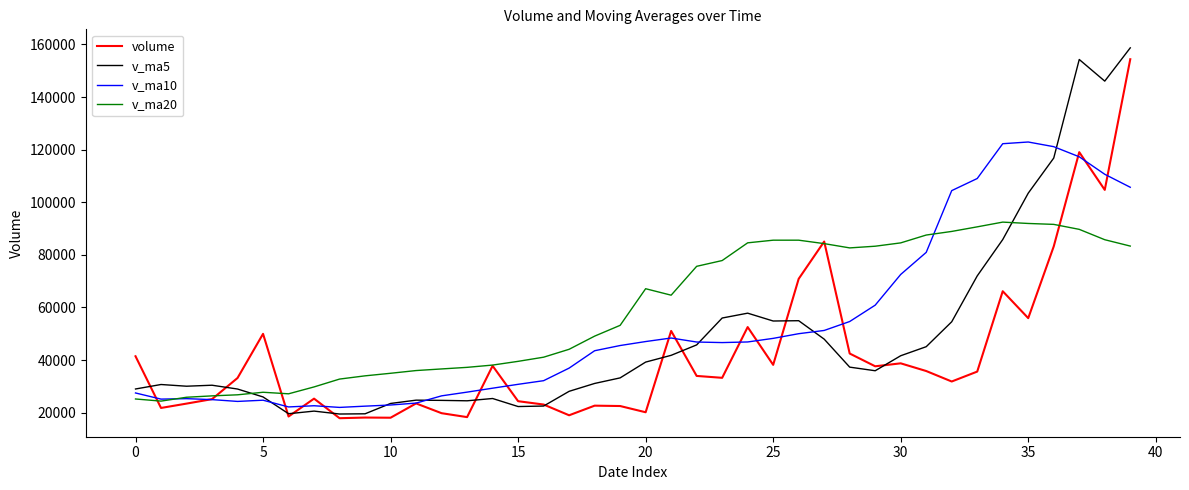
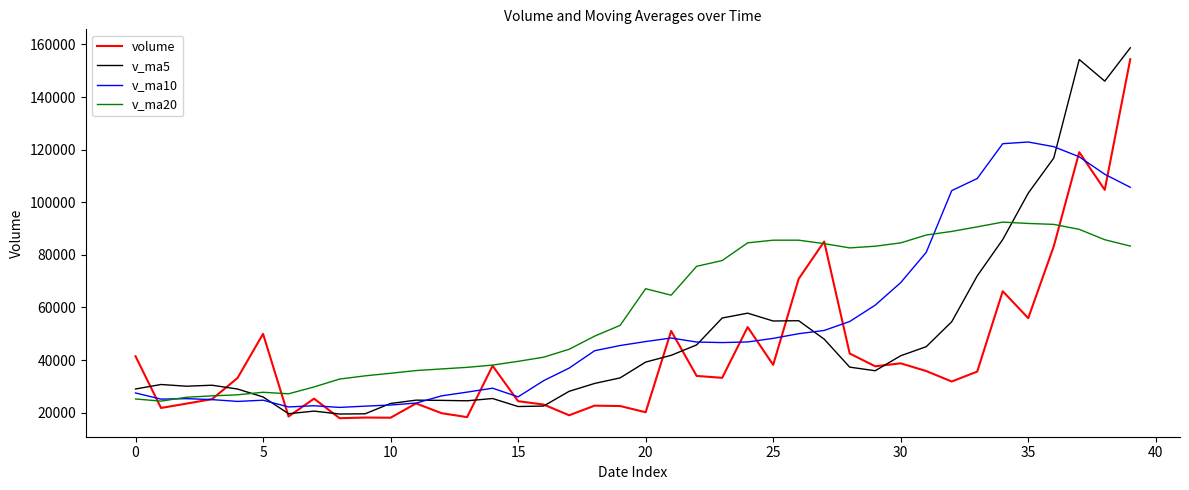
v_ma10, 15: 31000 -> 26000
v_ma10, 30: 73000 -> 69000
